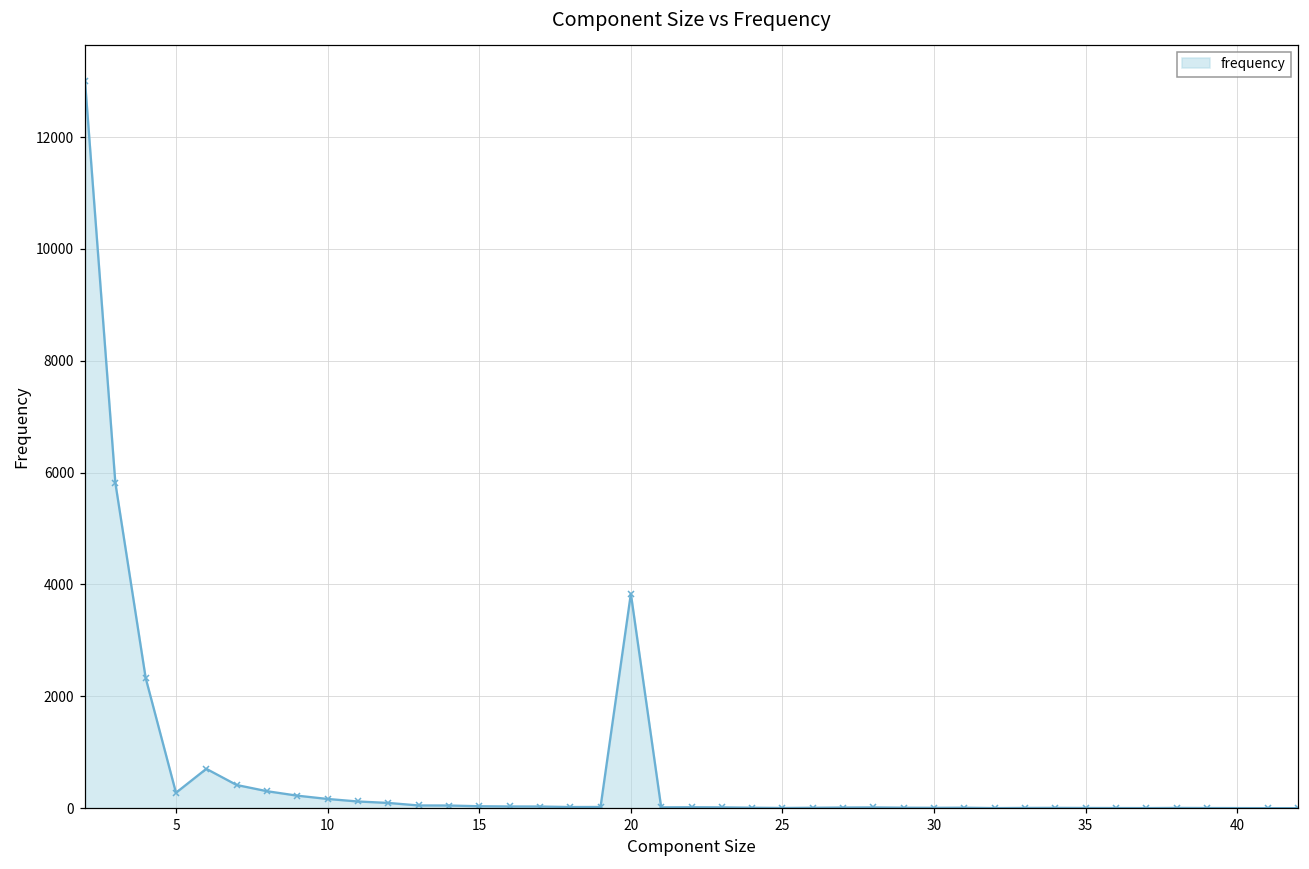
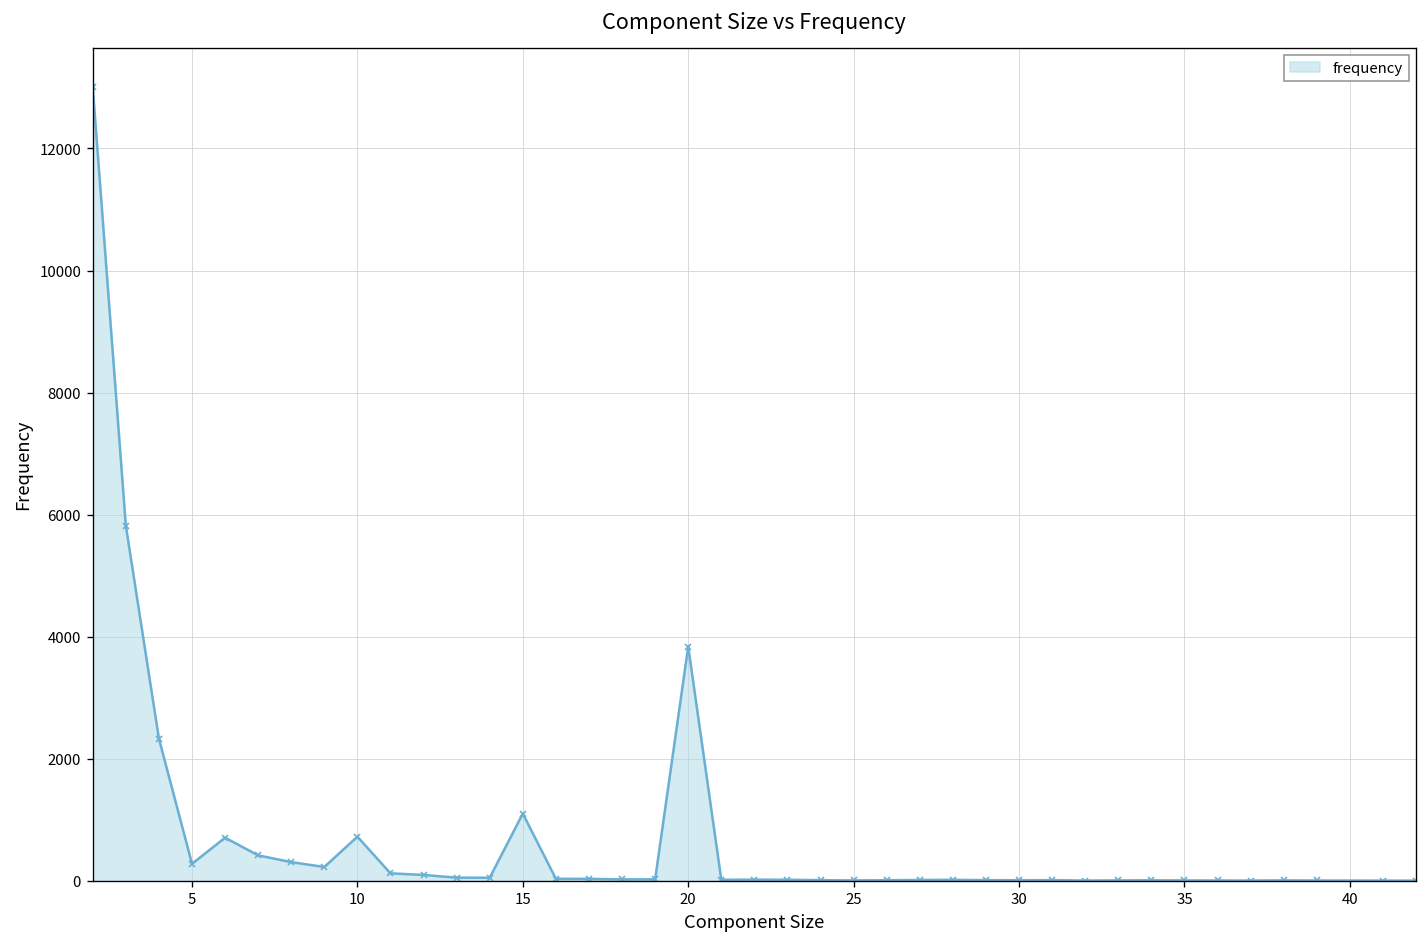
10: 200 -> 700
15: 0 -> 1100
